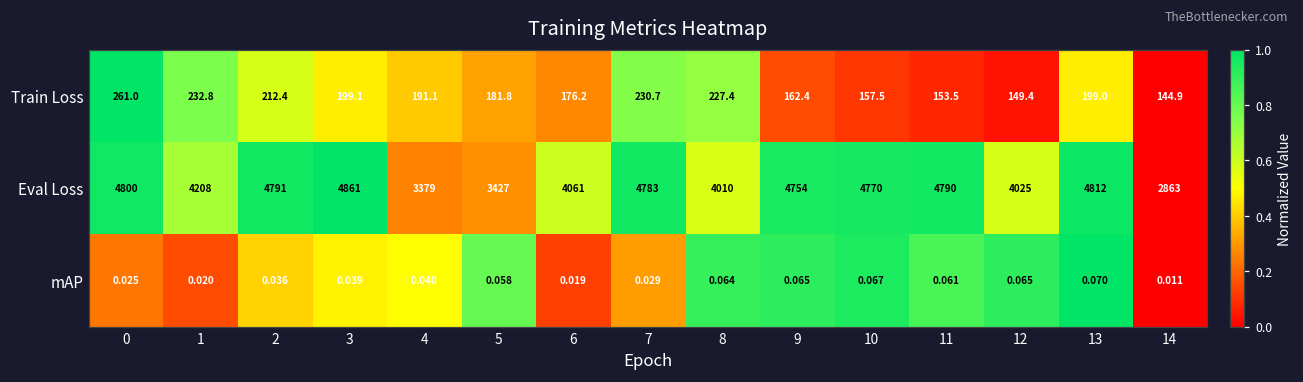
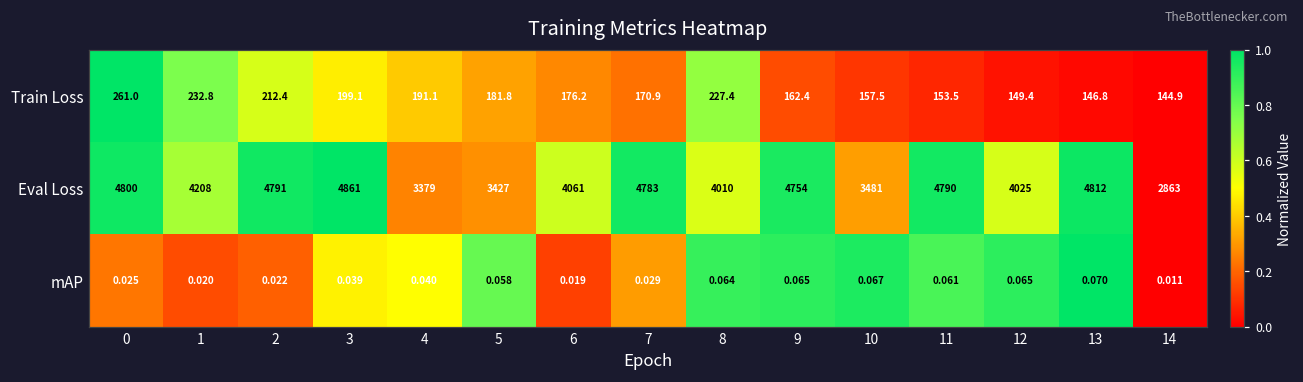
Train Loss, 7: 230.7 -> 170.9
Train Loss, 13: 199.0 -> 146.8
Eval Loss, 10: 4770 -> 3481
mAP, 2: 0.036 -> 0.022
